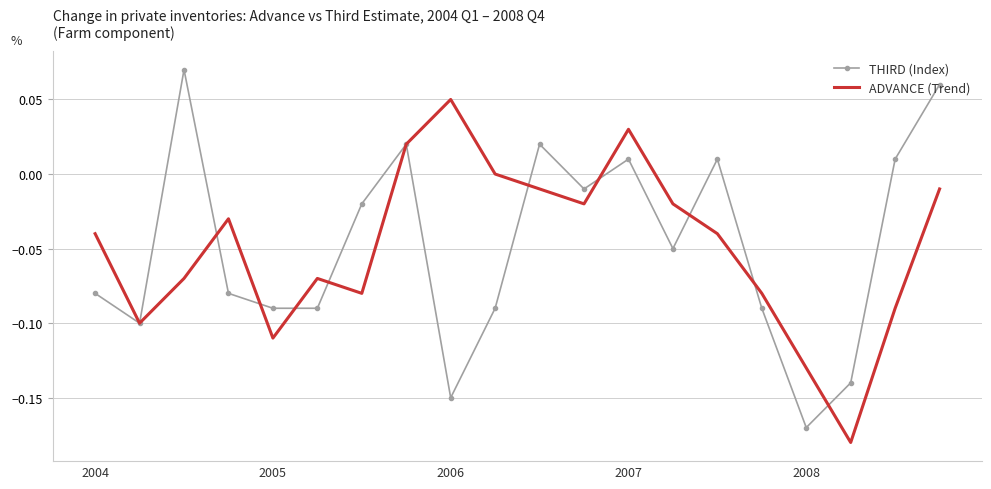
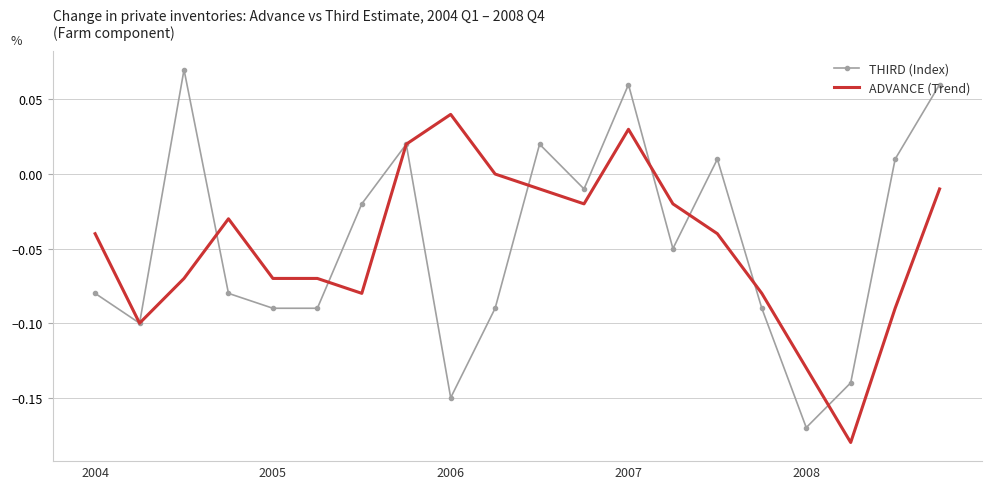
ADVANCE (Trend), 2005: -0.11 -> -0.07
ADVANCE (Trend), 2006: 0.05 -> 0.04
THIRD (Index), 2007: 0.01 -> 0.06
